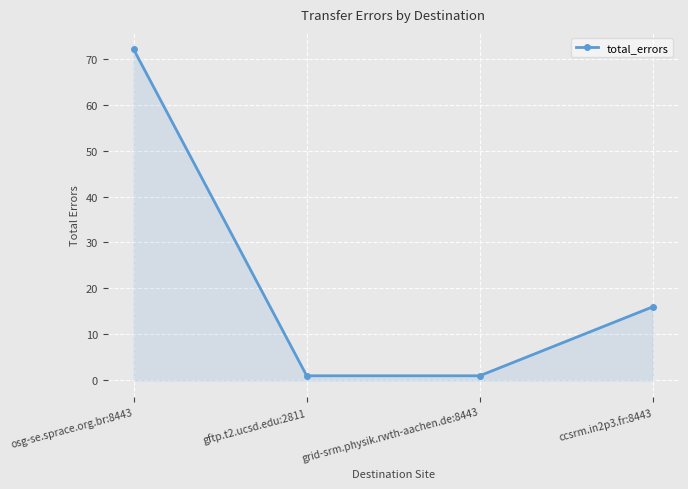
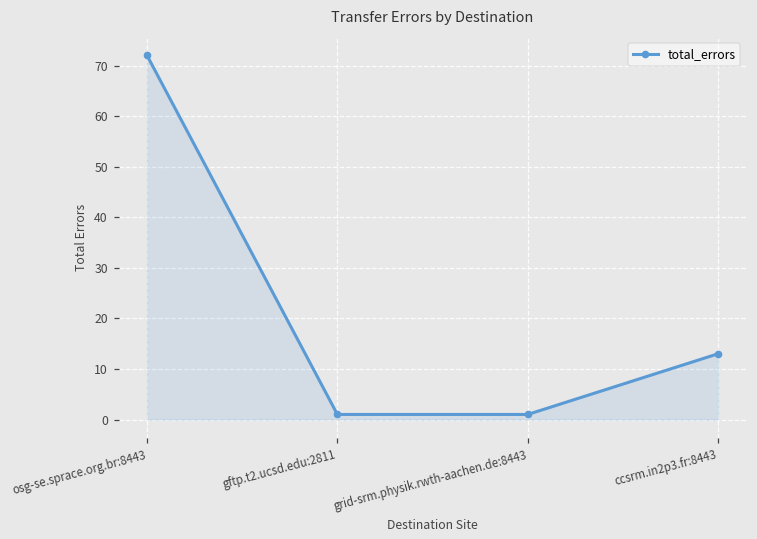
ccsrm.in2p3.fr:8443: 16 -> 13
